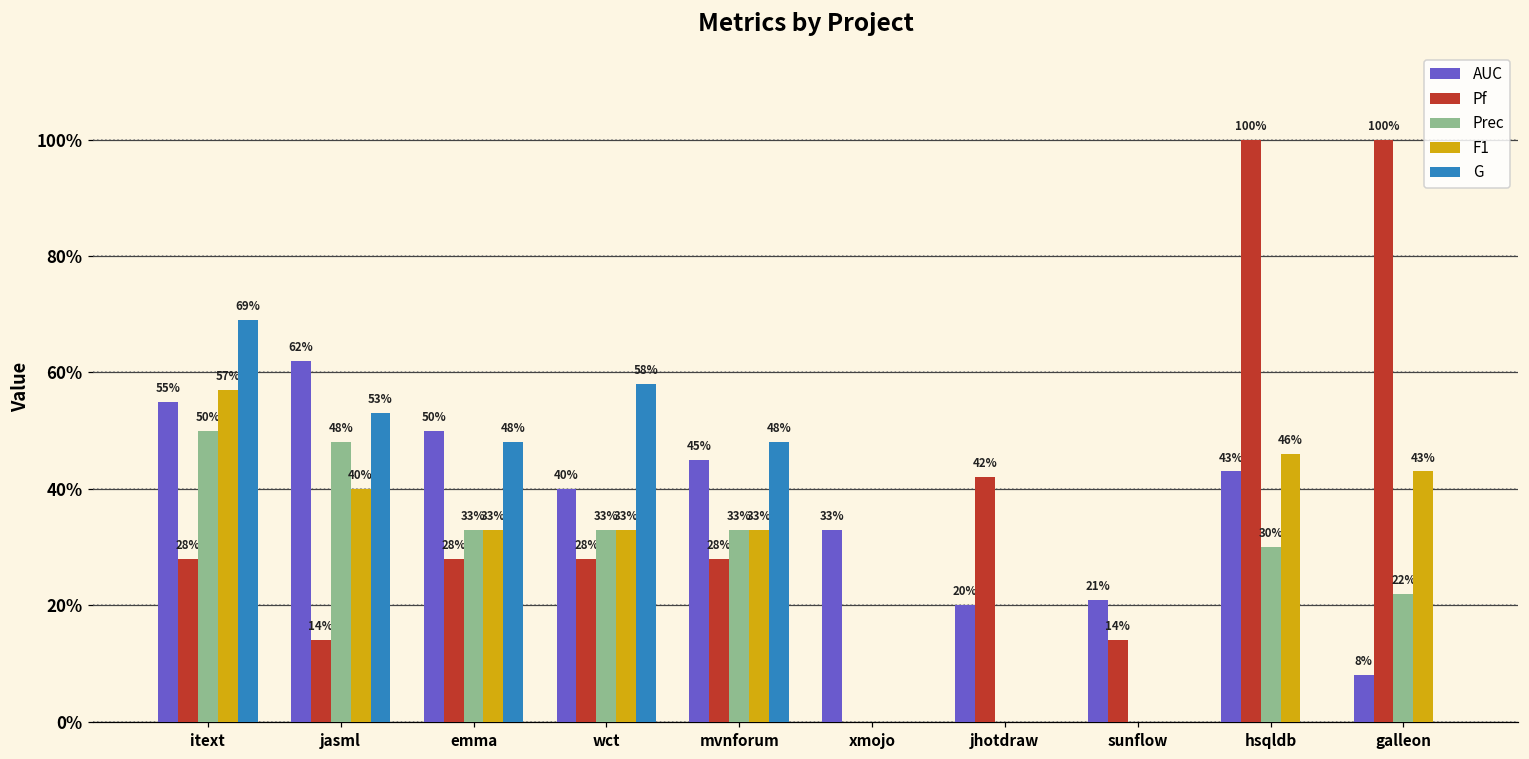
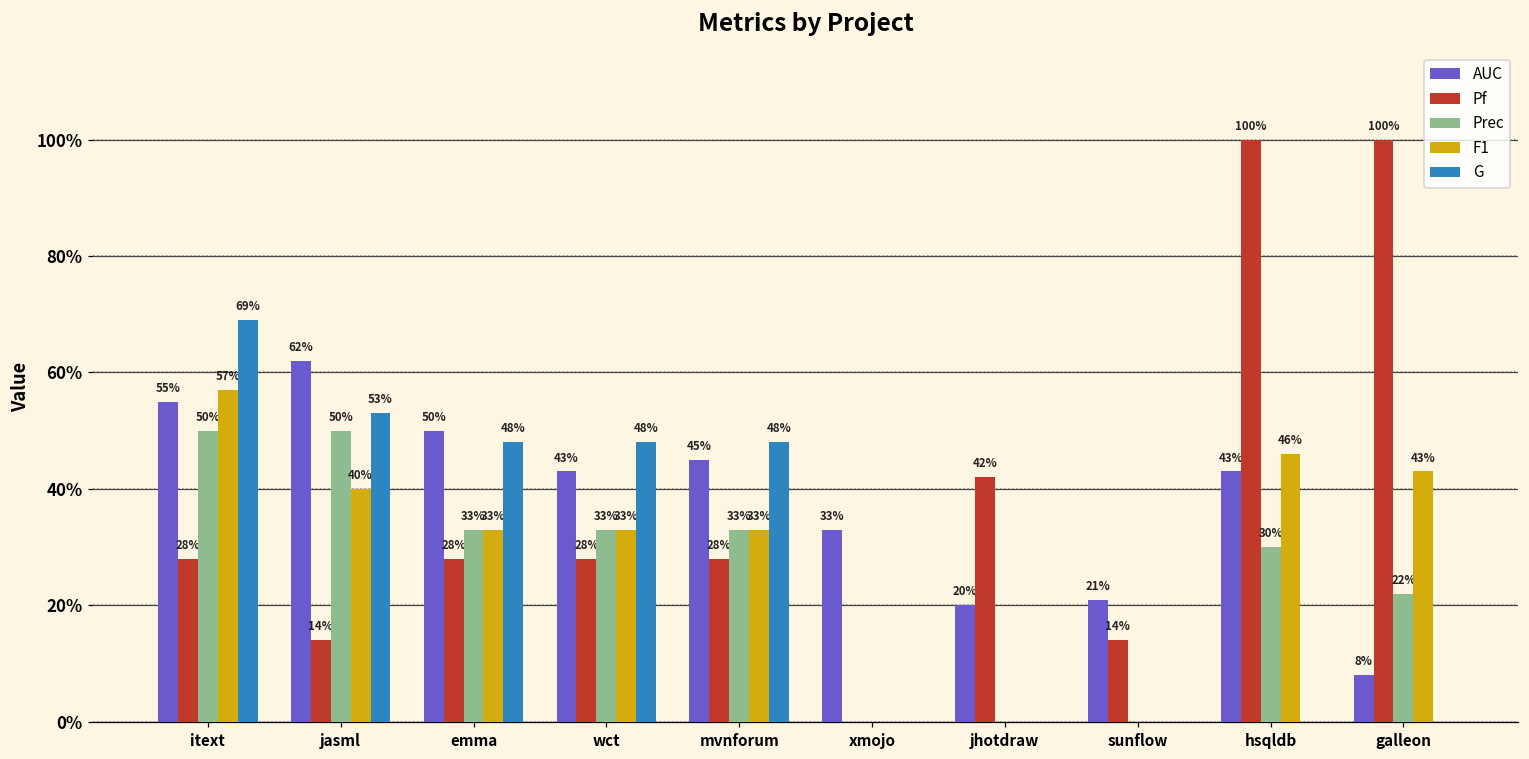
Prec, jasml: 48% -> 50%
AUC, wct: 40% -> 43%
G, wct: 58% -> 48%
